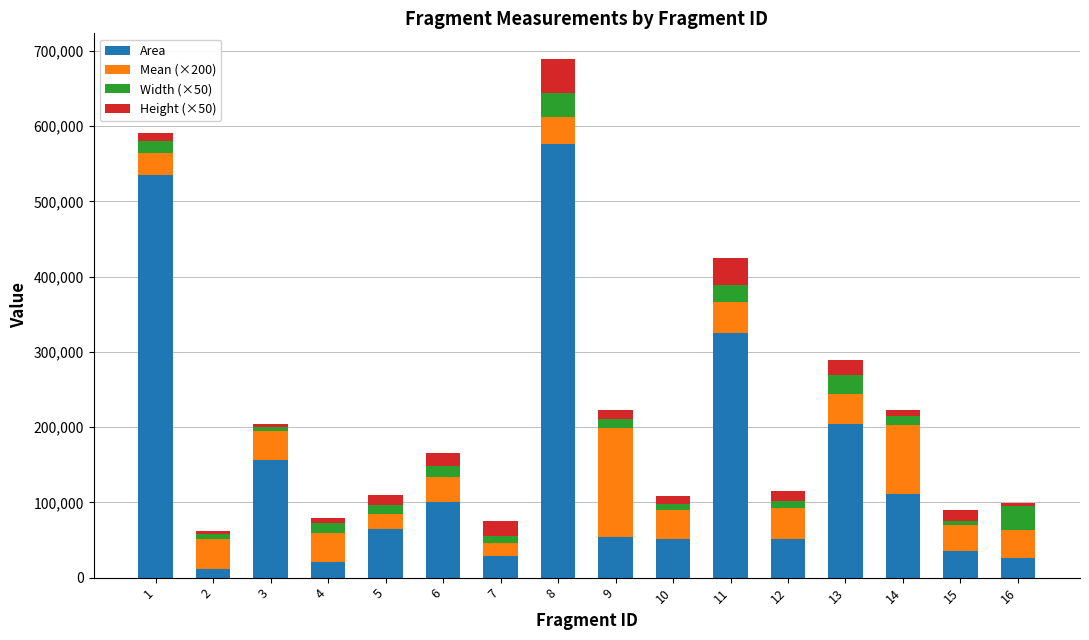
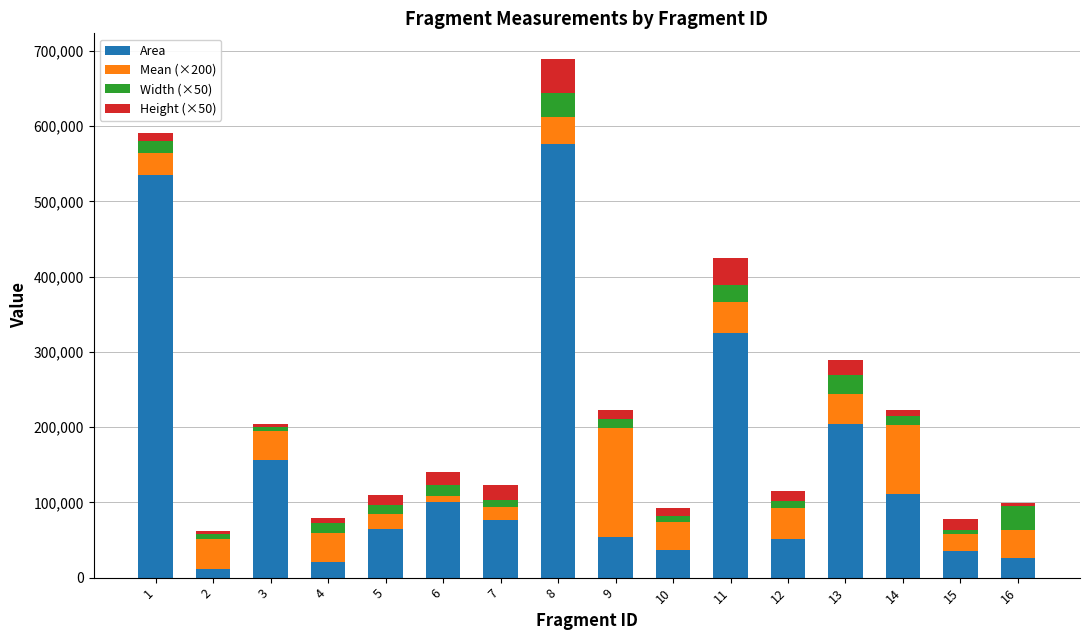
Mean (×200), 6: 30,000 -> 10,000
Area, 7: 30,000 -> 80,000
Area, 10: 50,000 -> 40,000
Mean (×200), 15: 30,000 -> 20,000
